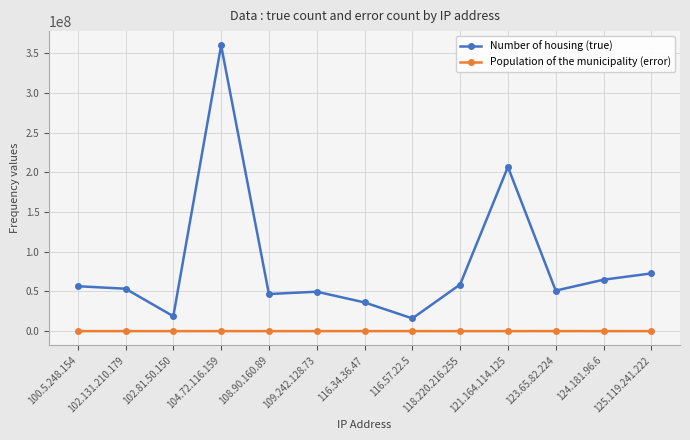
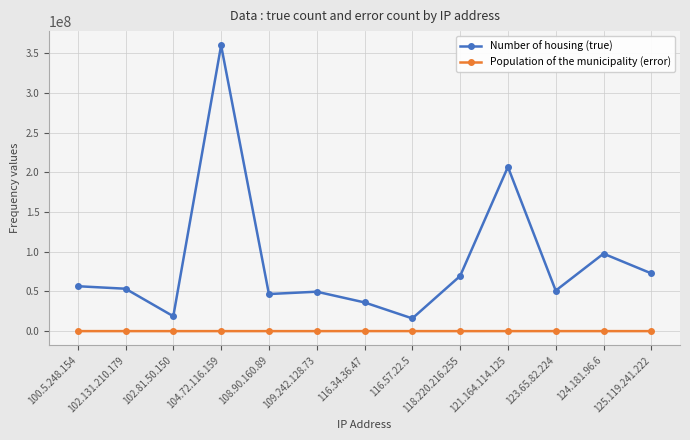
Number of housing (true), 118.220.216.255: 60000000 -> 70000000
Number of housing (true), 124.181.96.6: 60000000 -> 100000000
